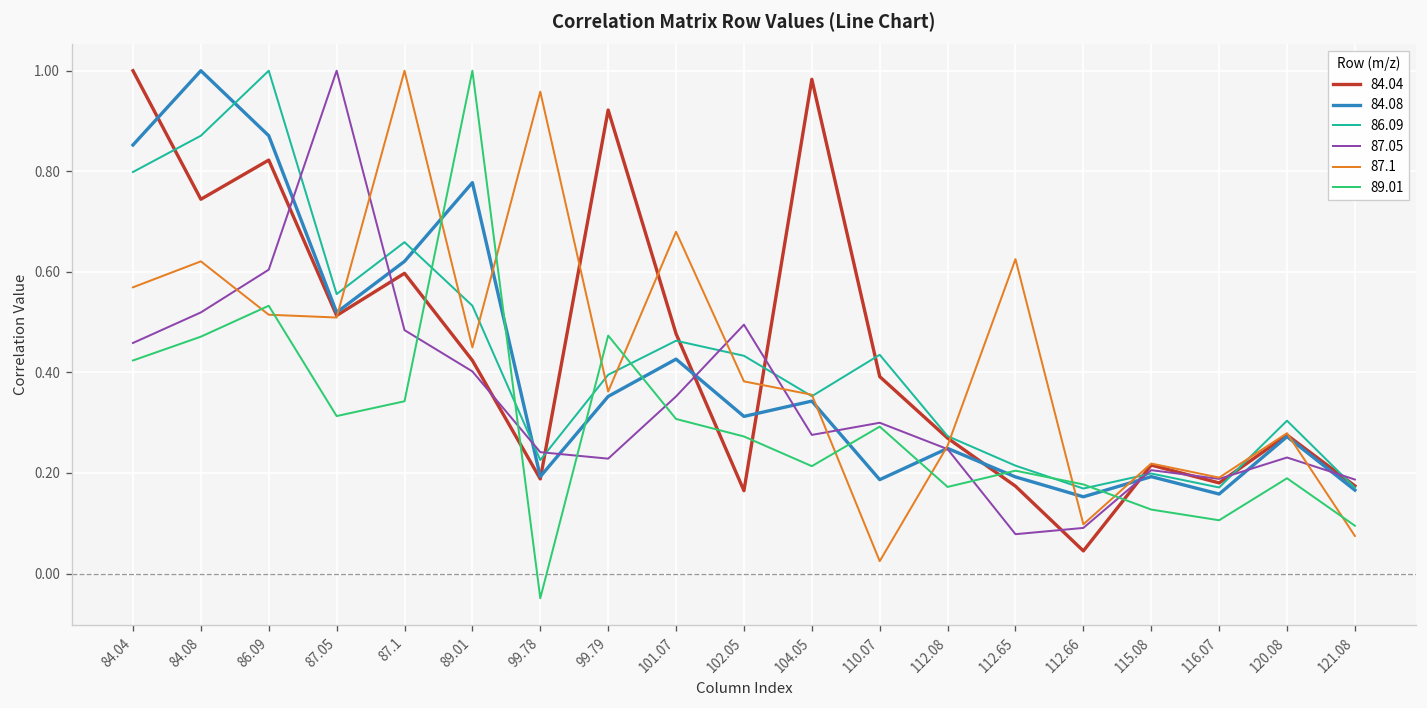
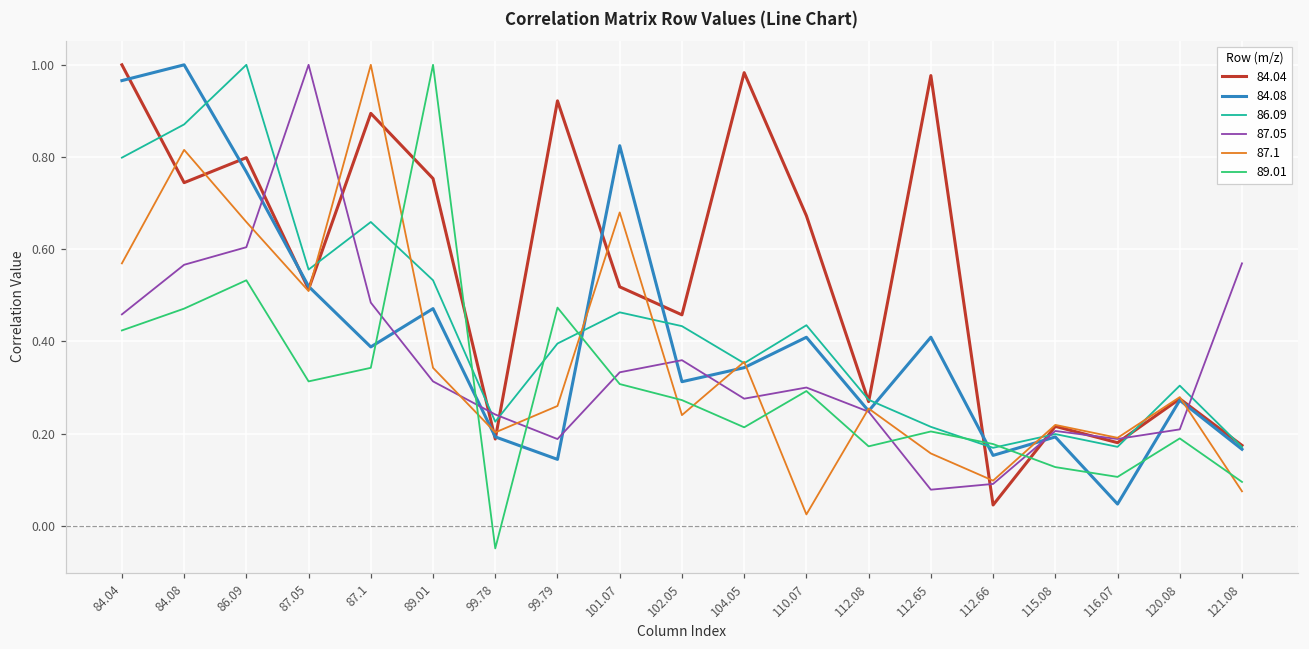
84.08, 84.04: 0.85 -> 0.97
87.05, 84.08: 0.52 -> 0.57
87.1, 84.08: 0.62 -> 0.82
84.04, 86.09: 0.82 -> 0.80
84.08, 86.09: 0.87 -> 0.77
87.1, 86.09: 0.51 -> 0.66
84.04, 87.1: 0.60 -> 0.89
84.08, 87.1: 0.62 -> 0.39
84.04, 89.01: 0.42 -> 0.75
84.08, 89.01: 0.78 -> 0.47
87.05, 89.01: 0.40 -> 0.31
87.1, 89.01: 0.45 -> 0.34
87.1, 99.78: 0.96 -> 0.20
84.08, 99.79: 0.35 -> 0.14
87.05, 99.79: 0.23 -> 0.19
87.1, 99.79: 0.36 -> 0.26
84.04, 101.07: 0.48 -> 0.52
84.08, 101.07: 0.43 -> 0.82
87.05, 101.07: 0.35 -> 0.33
84.04, 102.05: 0.16 -> 0.46
87.05, 102.05: 0.49 -> 0.36
87.1, 102.05: 0.38 -> 0.24
84.04, 110.07: 0.39 -> 0.67
84.08, 110.07: 0.19 -> 0.41
84.04, 112.65: 0.17 -> 0.98
84.08, 112.65: 0.19 -> 0.41
87.1, 112.65: 0.63 -> 0.16
84.08, 116.07: 0.16 -> 0.05
87.05, 120.08: 0.23 -> 0.21
87.05, 121.08: 0.19 -> 0.57
